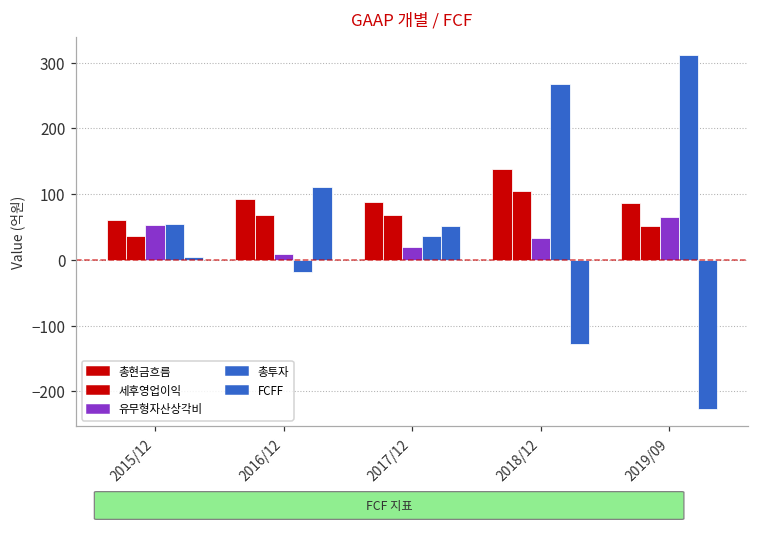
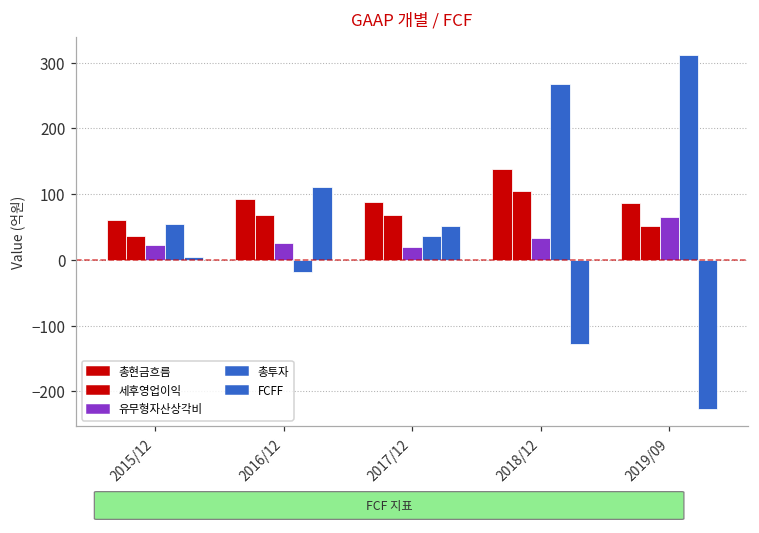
유무형자산상각비, 2015/12: 50 -> 20
유무형자산상각비, 2016/12: 10 -> 30
